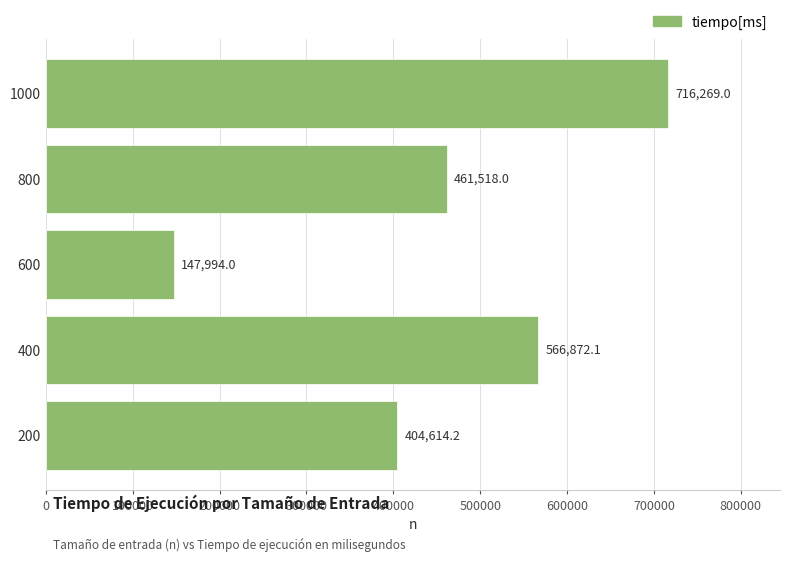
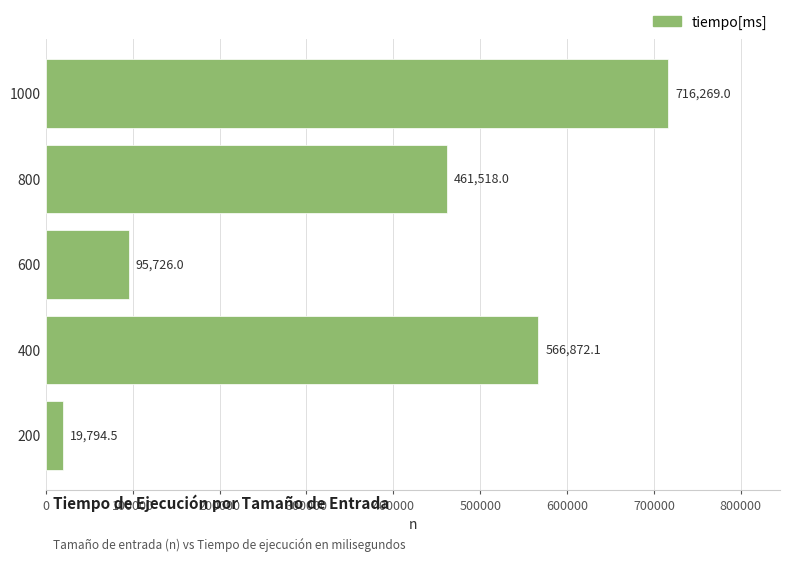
600: 147,994.0 -> 95,726.0
200: 404,614.2 -> 19,794.5
